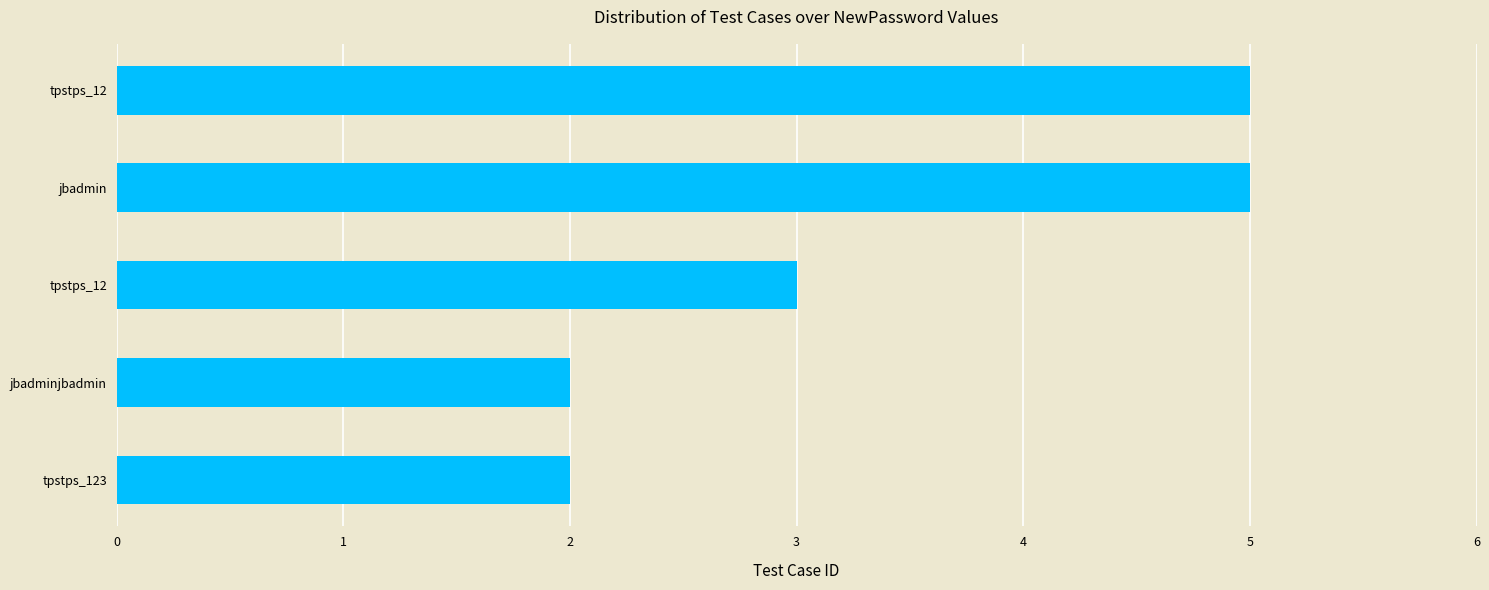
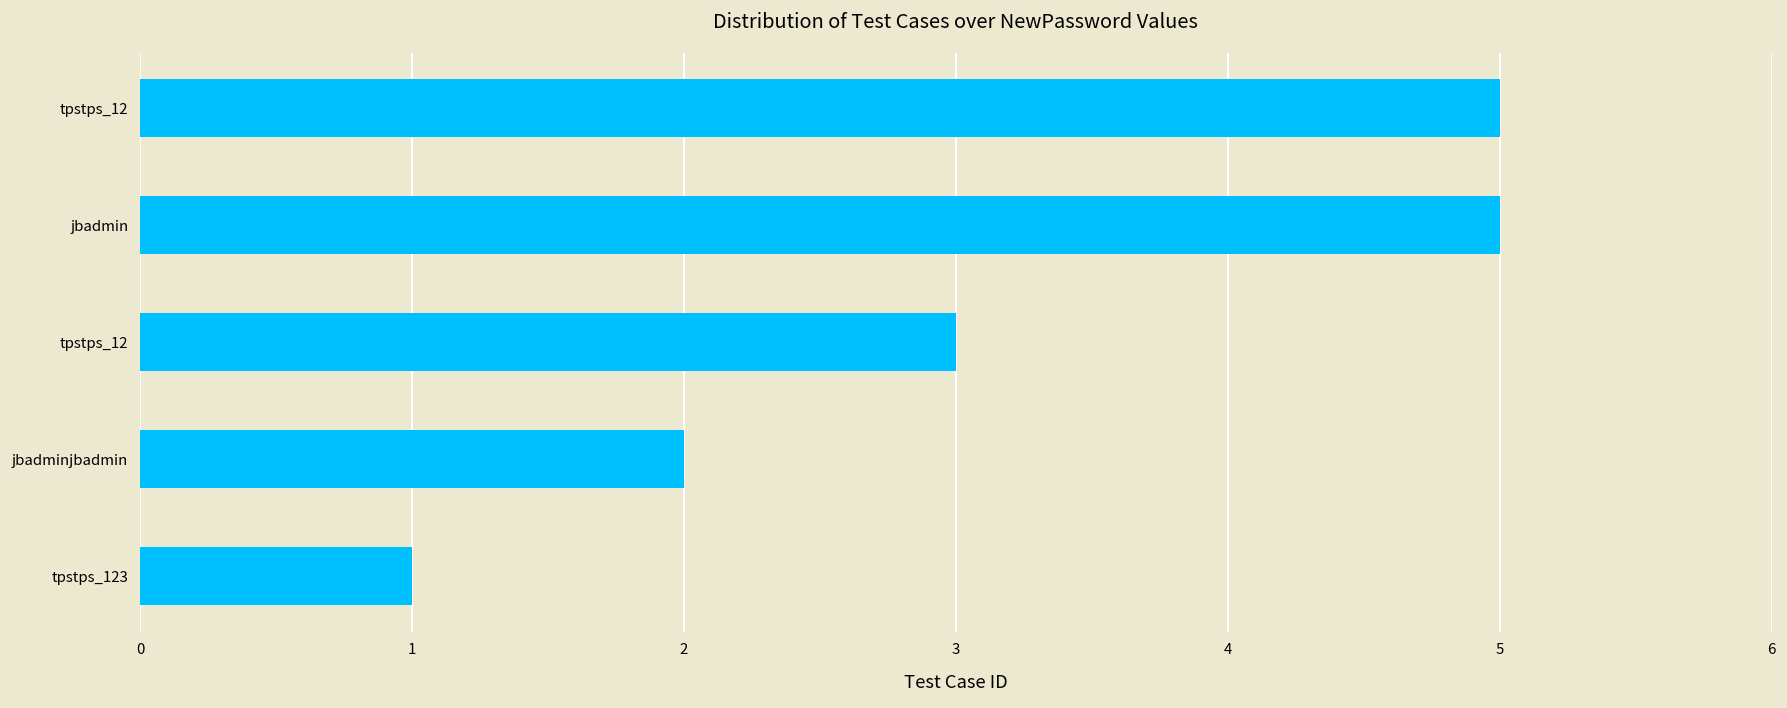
tpstps_123: 2 -> 1
